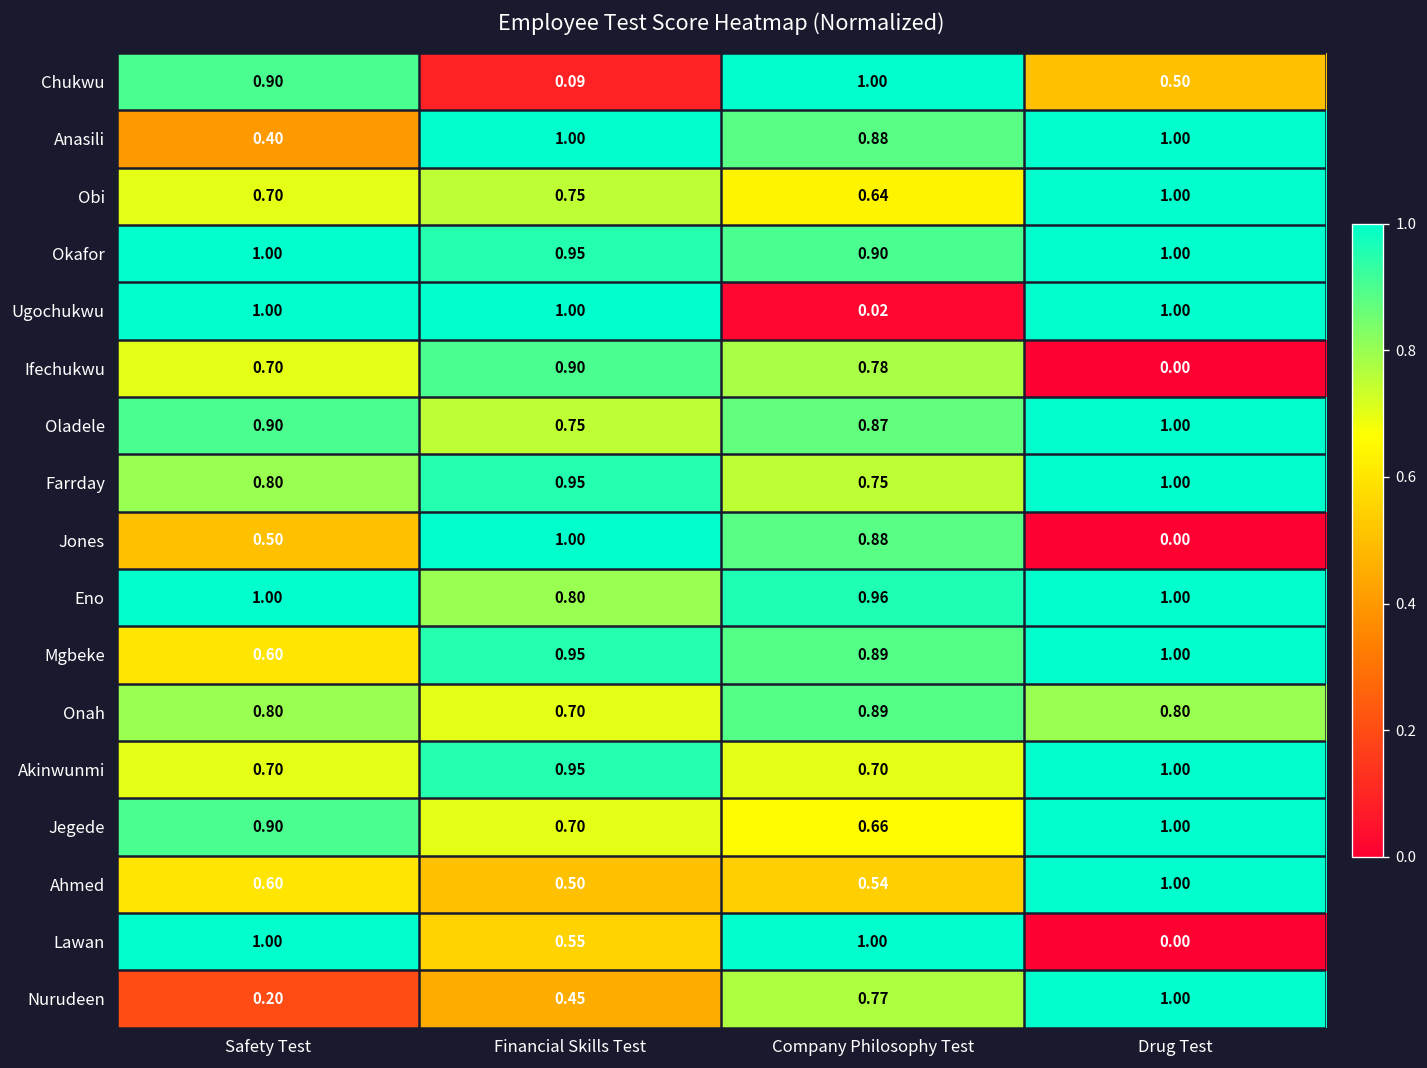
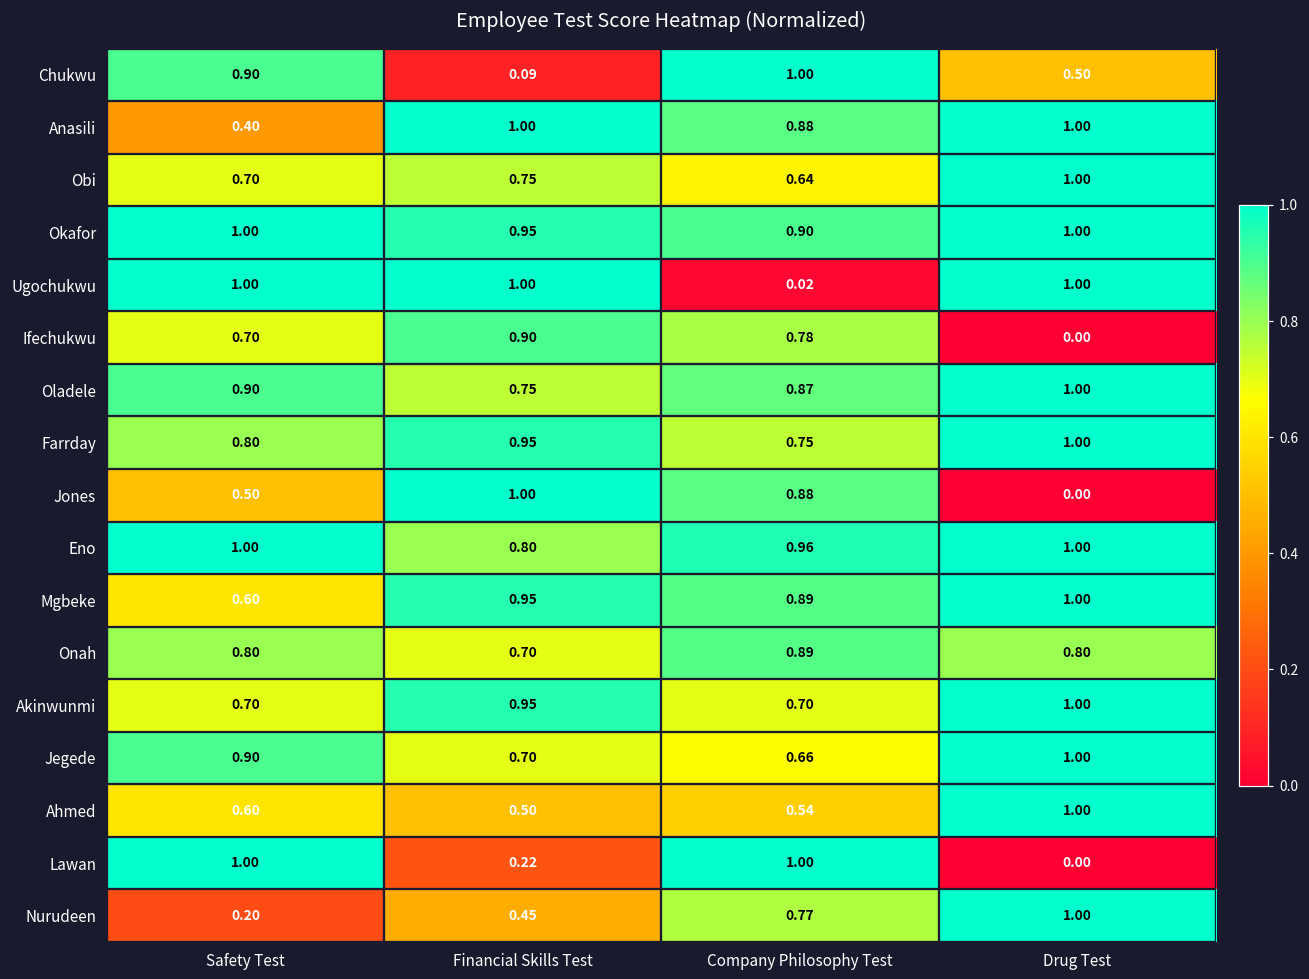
Lawan, Financial Skills Test: 0.55 -> 0.22
